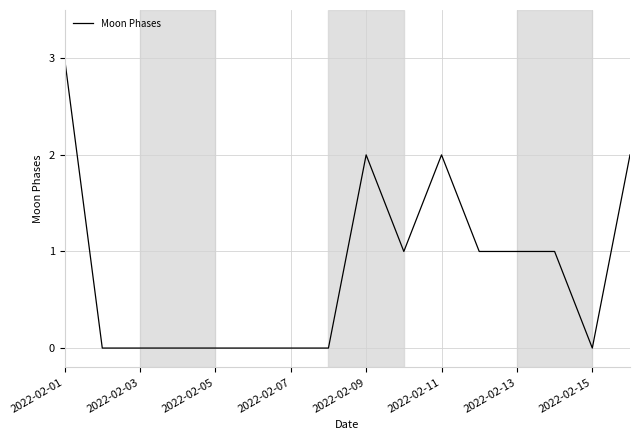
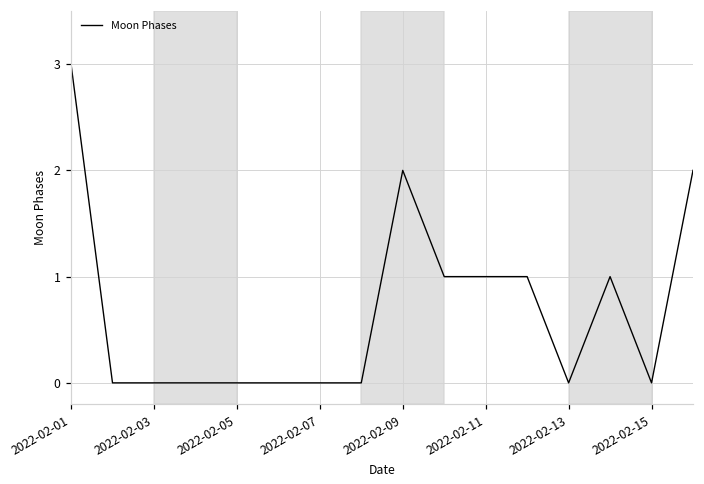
2022-02-11: 2 -> 1
2022-02-13: 1 -> 0
